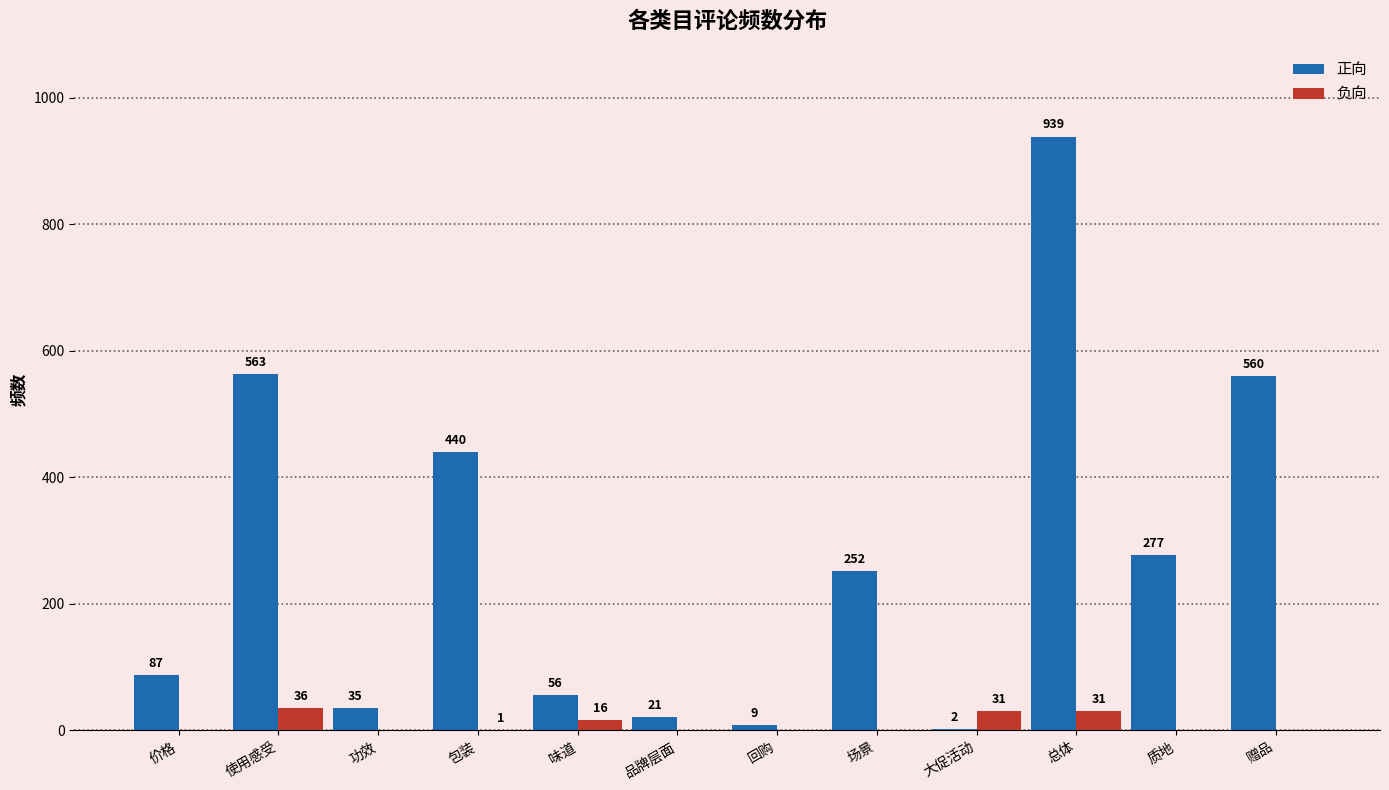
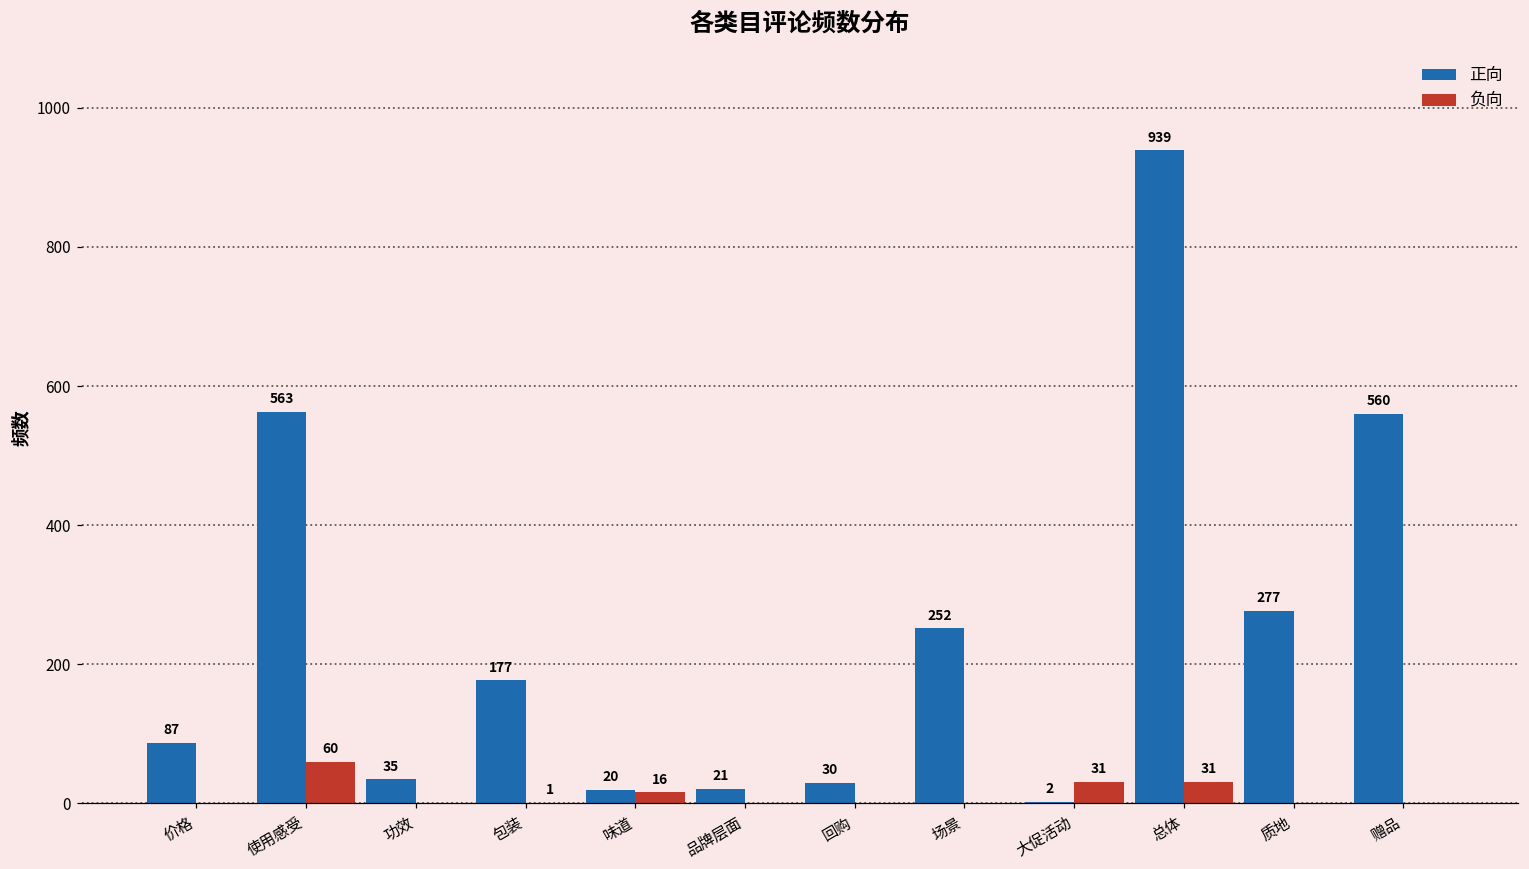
负向, 使用感受: 36 -> 60
正向, 包装: 440 -> 177
正向, 味道: 56 -> 20
正向, 回购: 9 -> 30
